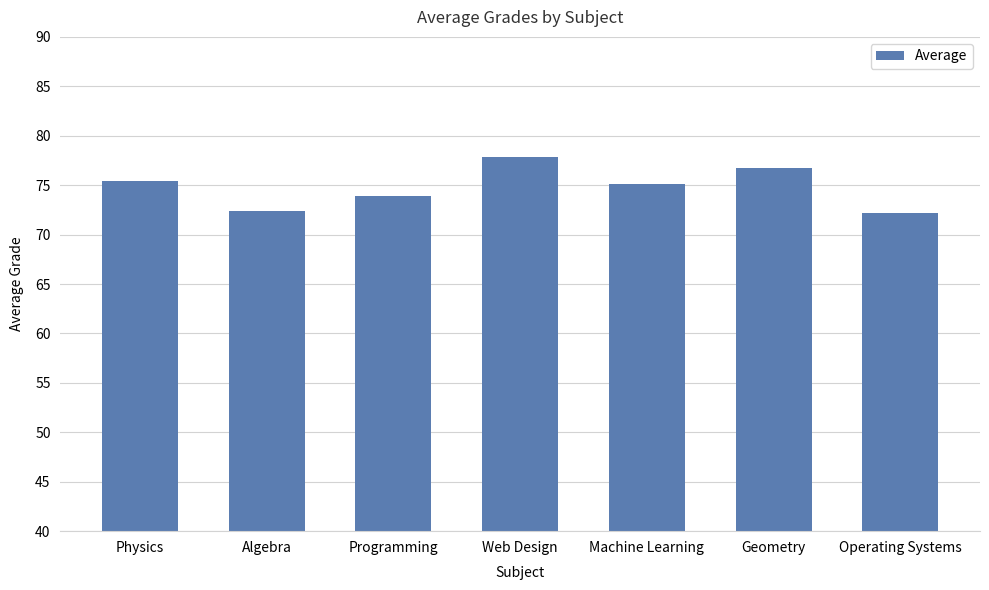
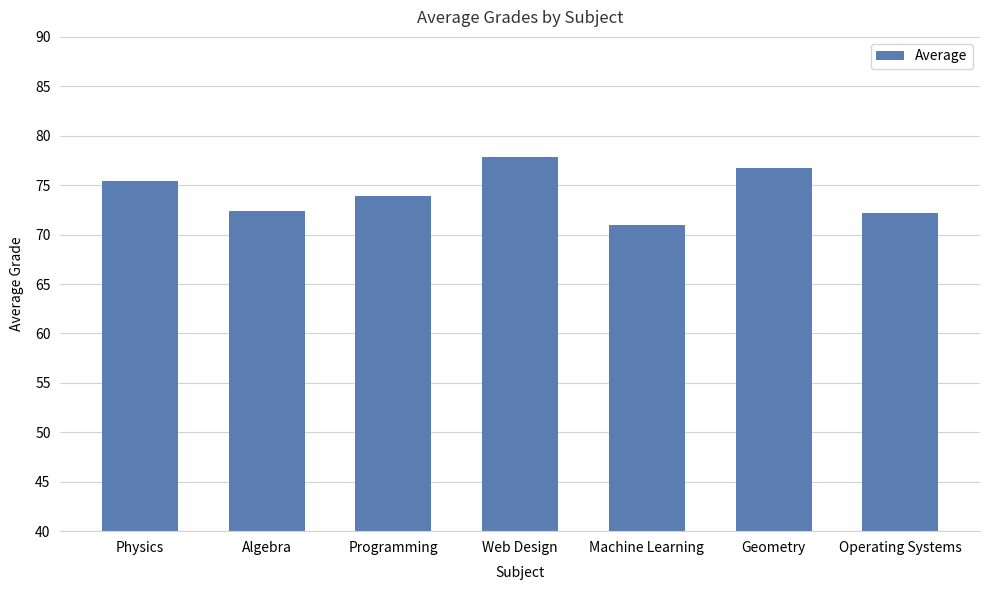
Machine Learning: 75 -> 71
